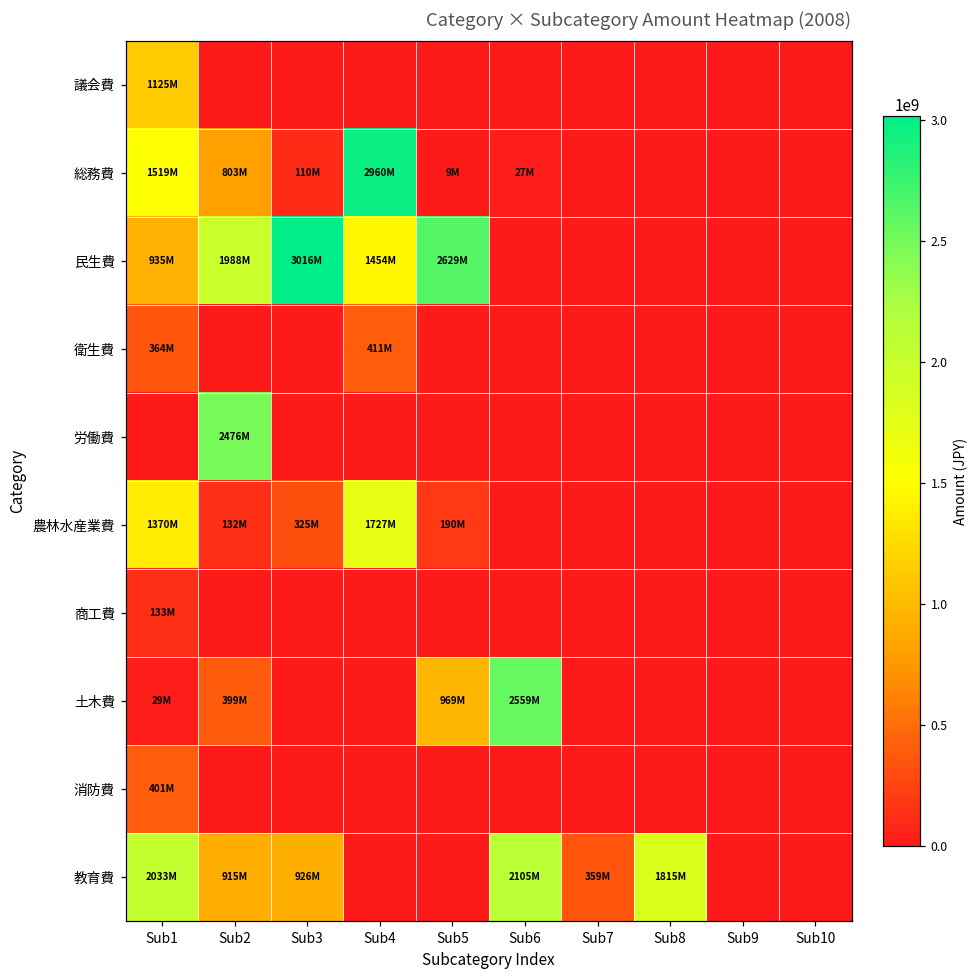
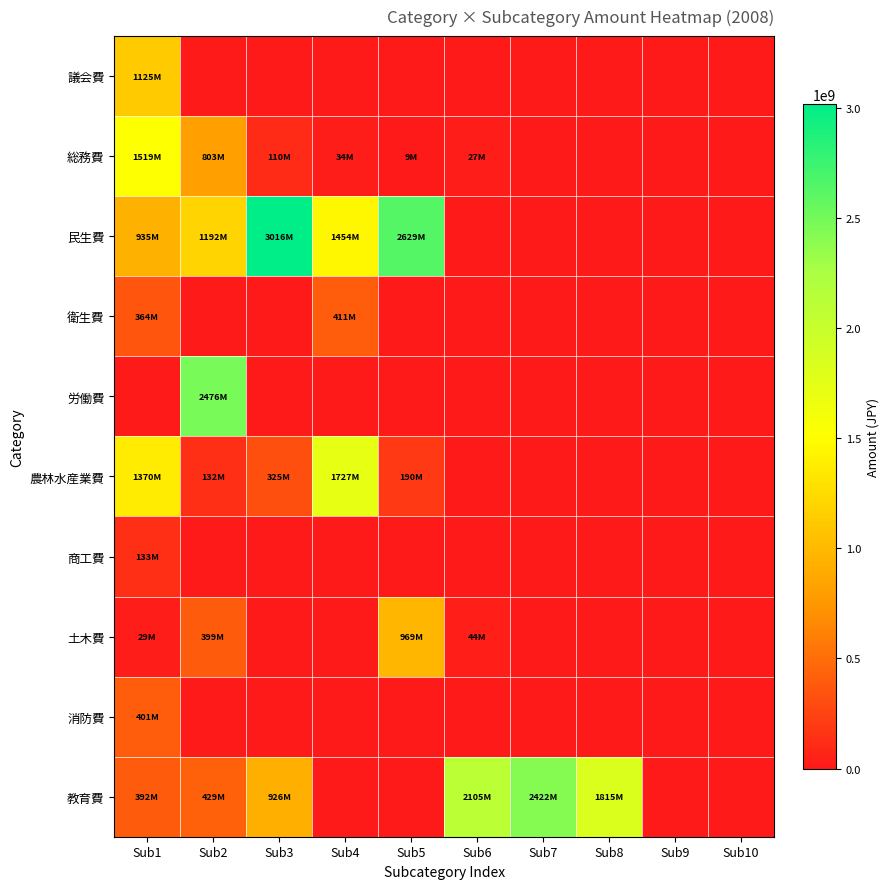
総務費, Sub4: 2960M -> 34M
民生費, Sub2: 1988M -> 1192M
土木費, Sub6: 2559M -> 44M
教育費, Sub1: 2033M -> 392M
教育費, Sub2: 915M -> 429M
教育費, Sub7: 359M -> 2422M
